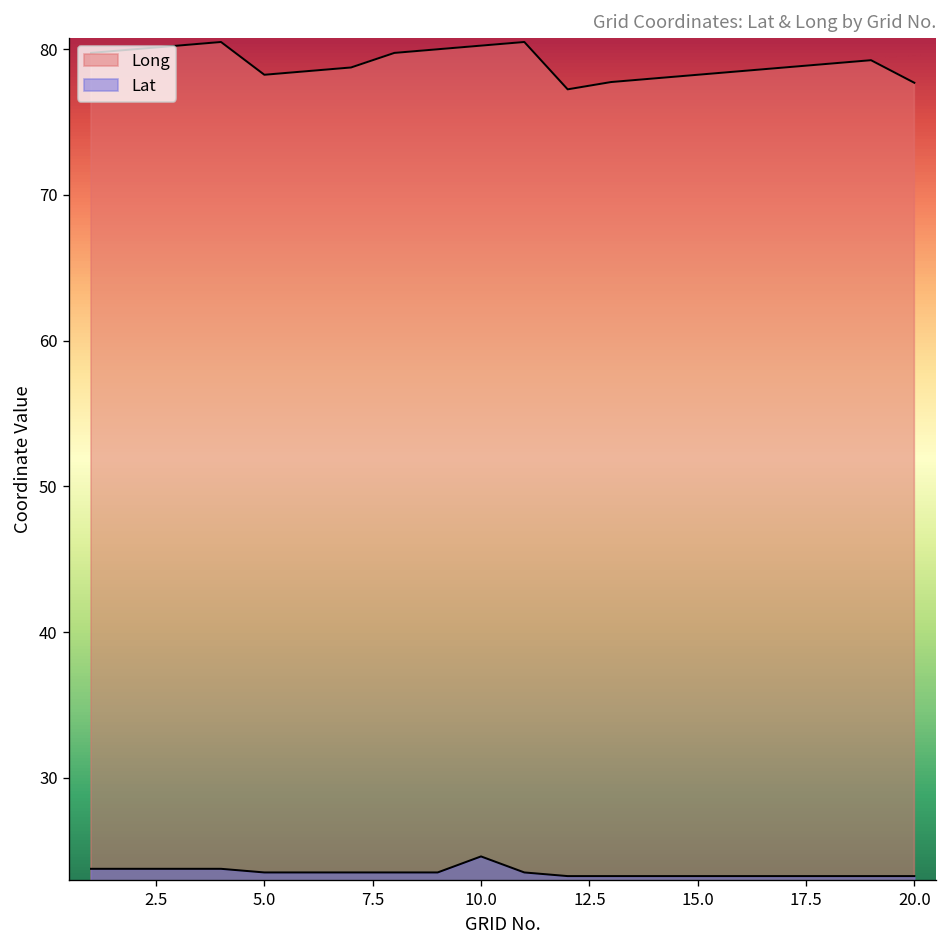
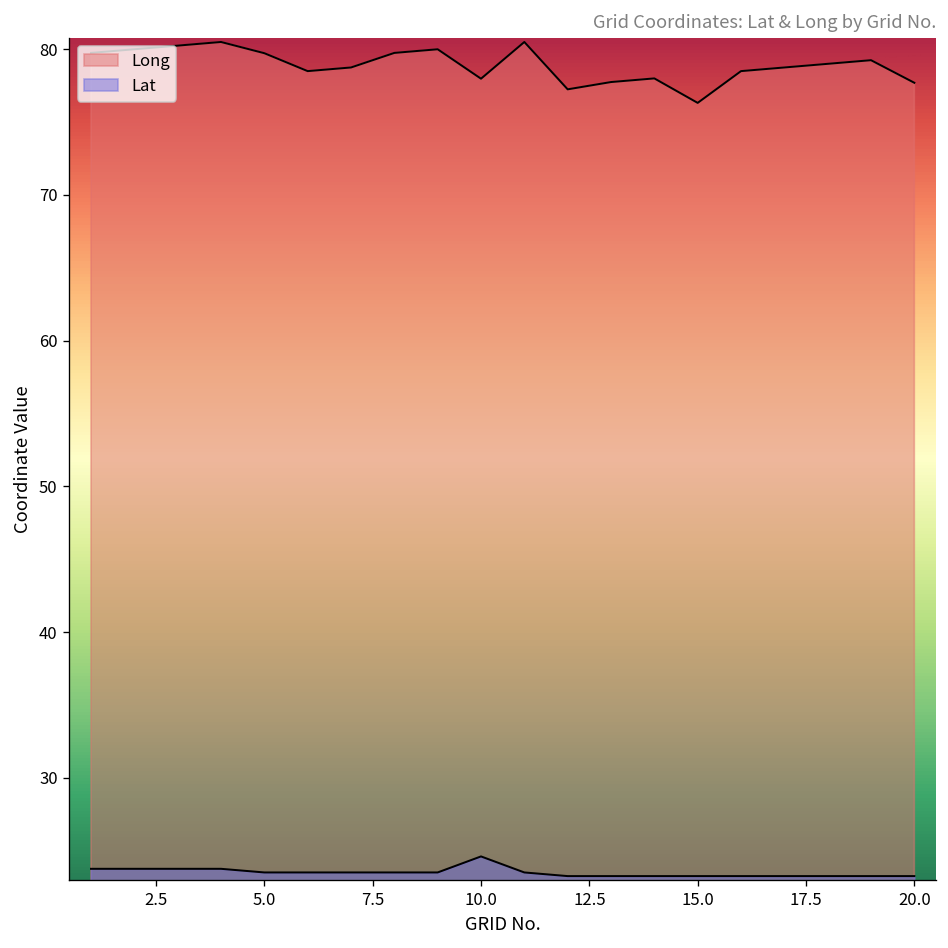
Long, 5.0: 78.3 -> 79.7
Long, 10.0: 80.3 -> 78.0
Long, 15.0: 78.3 -> 76.3
